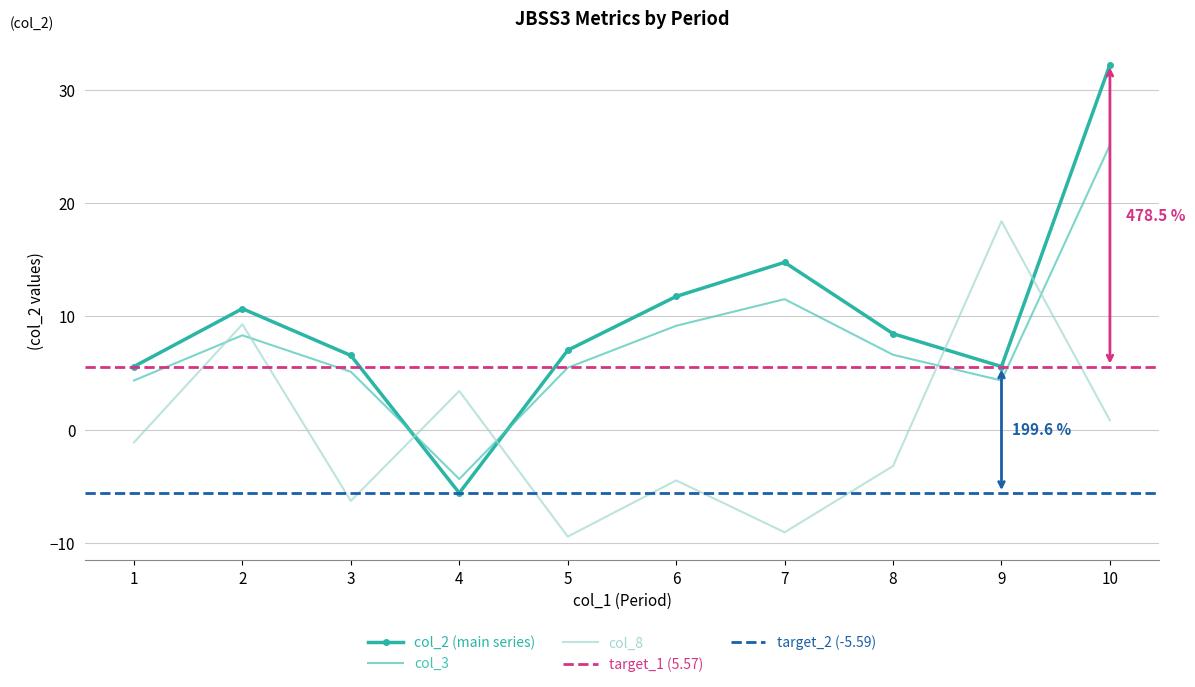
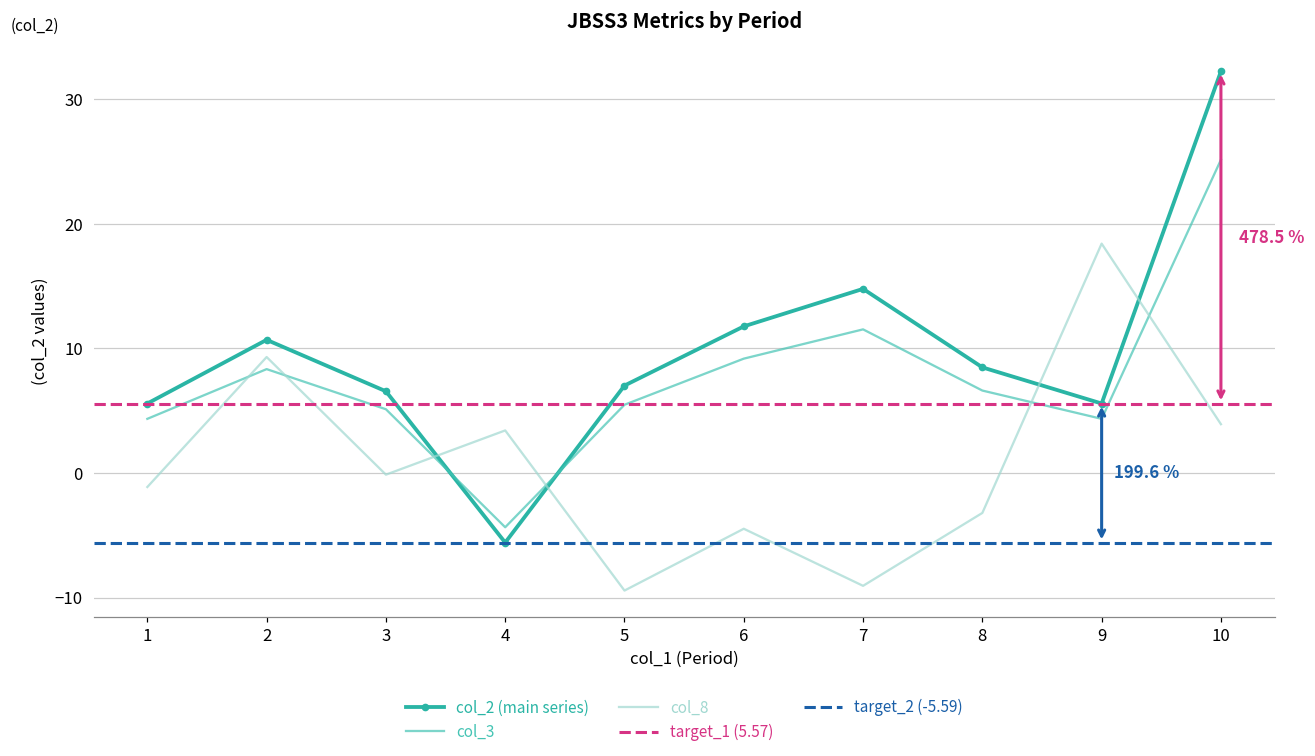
col_8, 3: -6.3 -> -0.1
col_8, 10: 0.8 -> 3.9
